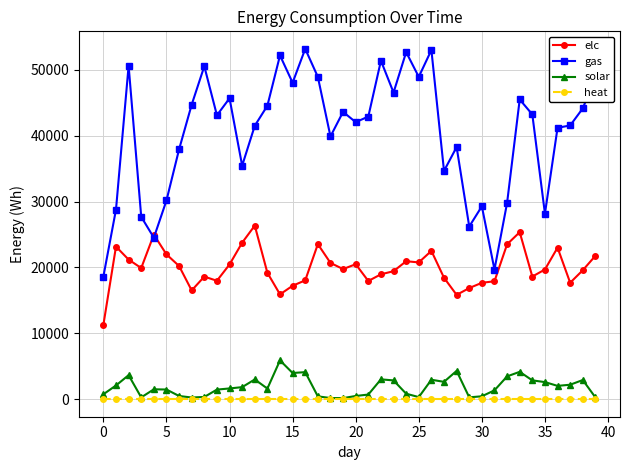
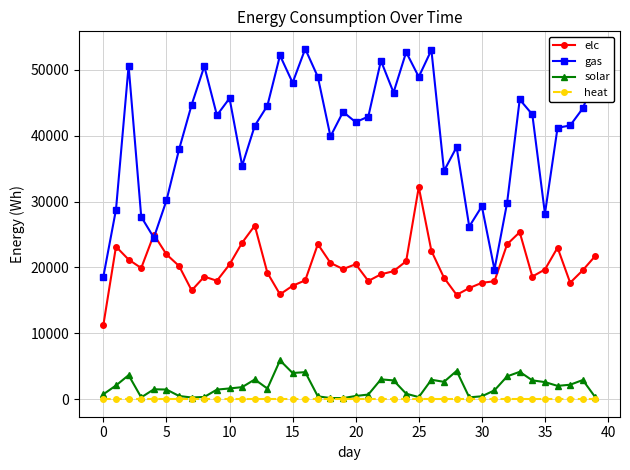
elc, 25: 21000 -> 32000
